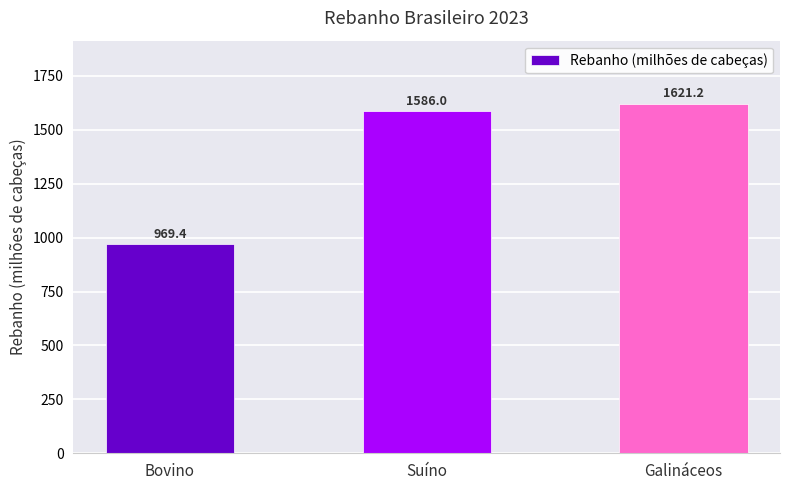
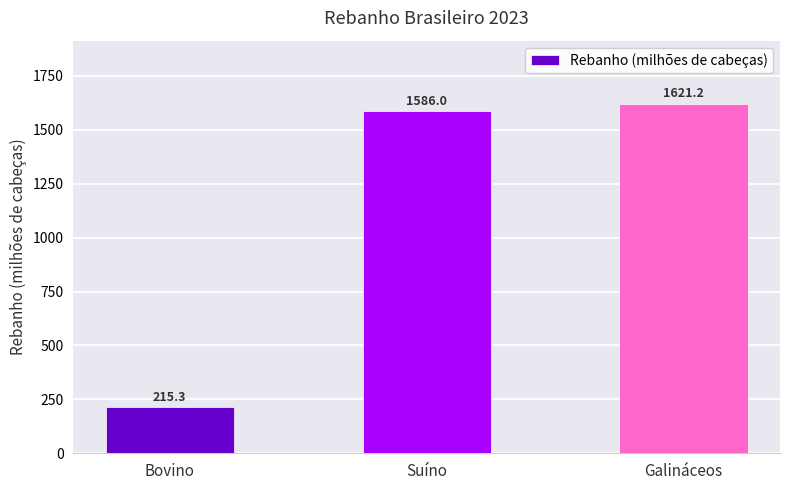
Bovino: 969.4 -> 215.3
